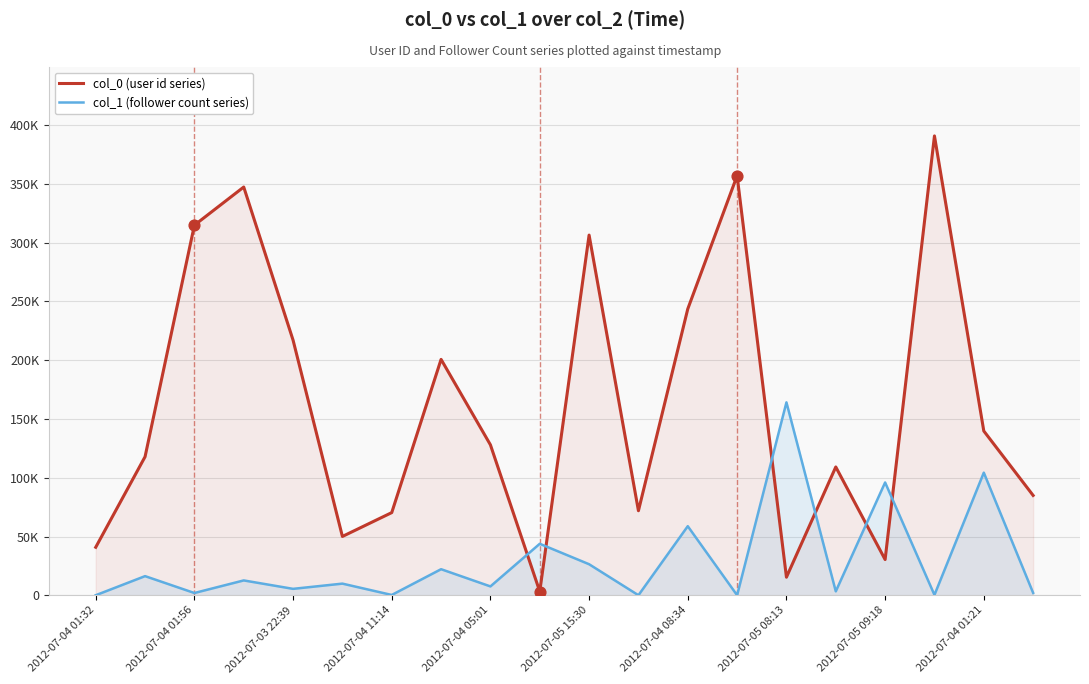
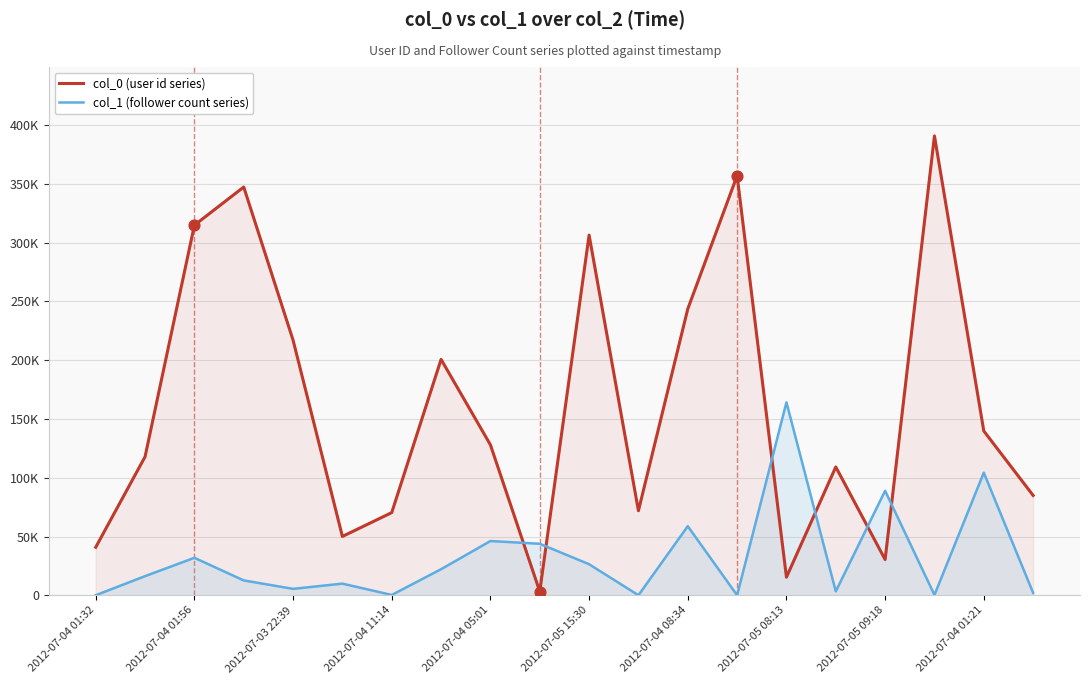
col_1 (follower count series), 2012-07-04 01:56: 2000 -> 32000
col_1 (follower count series), 2012-07-04 05:01: 8000 -> 46000
col_1 (follower count series), 2012-07-05 09:18: 96000 -> 89000
